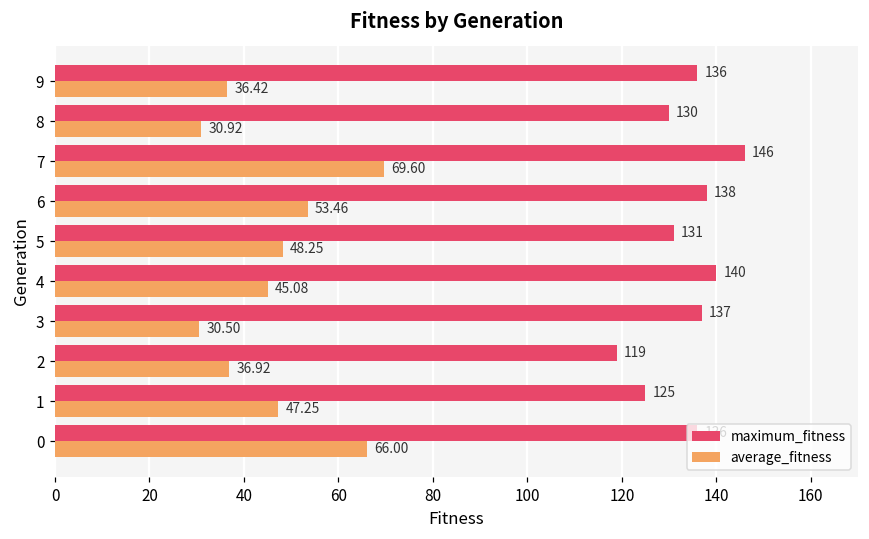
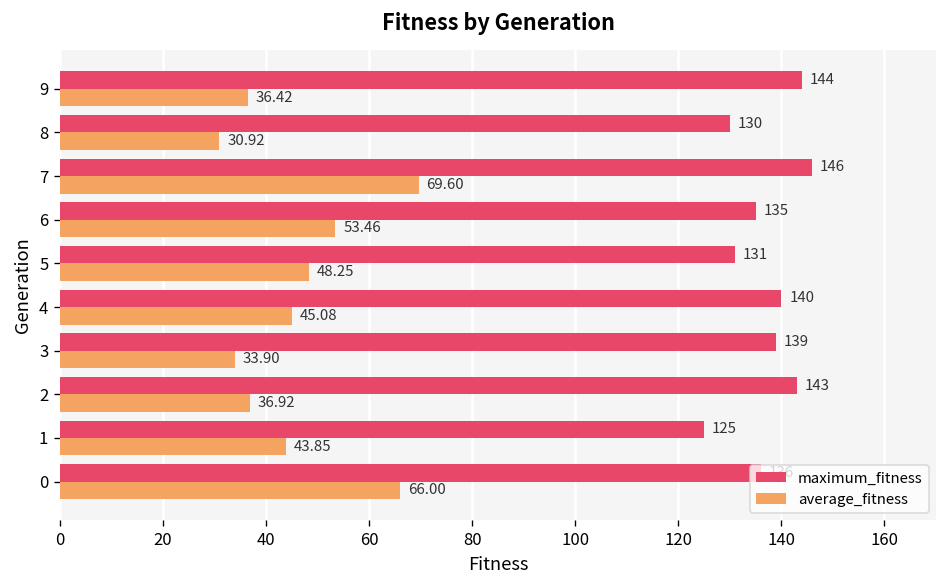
maximum_fitness, 9: 136 -> 144
maximum_fitness, 6: 138 -> 135
maximum_fitness, 3: 137 -> 139
average_fitness, 3: 30.50 -> 33.90
maximum_fitness, 2: 119 -> 143
average_fitness, 1: 47.25 -> 43.85
